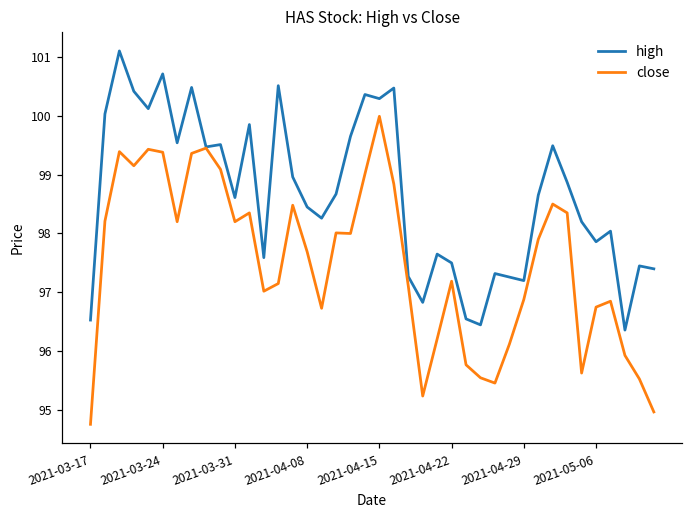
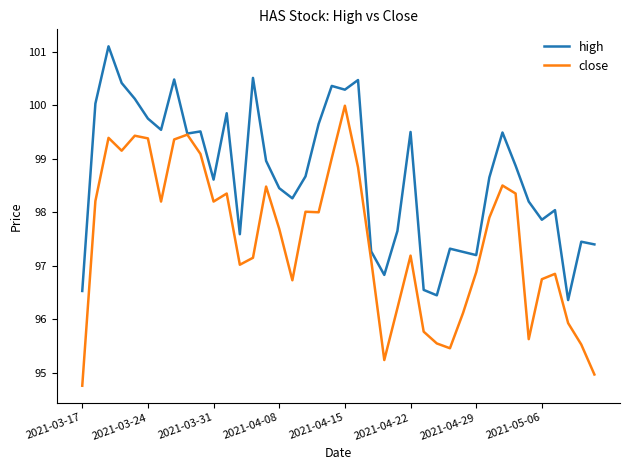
high, 2021-03-24: 100.7 -> 99.8
high, 2021-04-22: 97.5 -> 99.5
